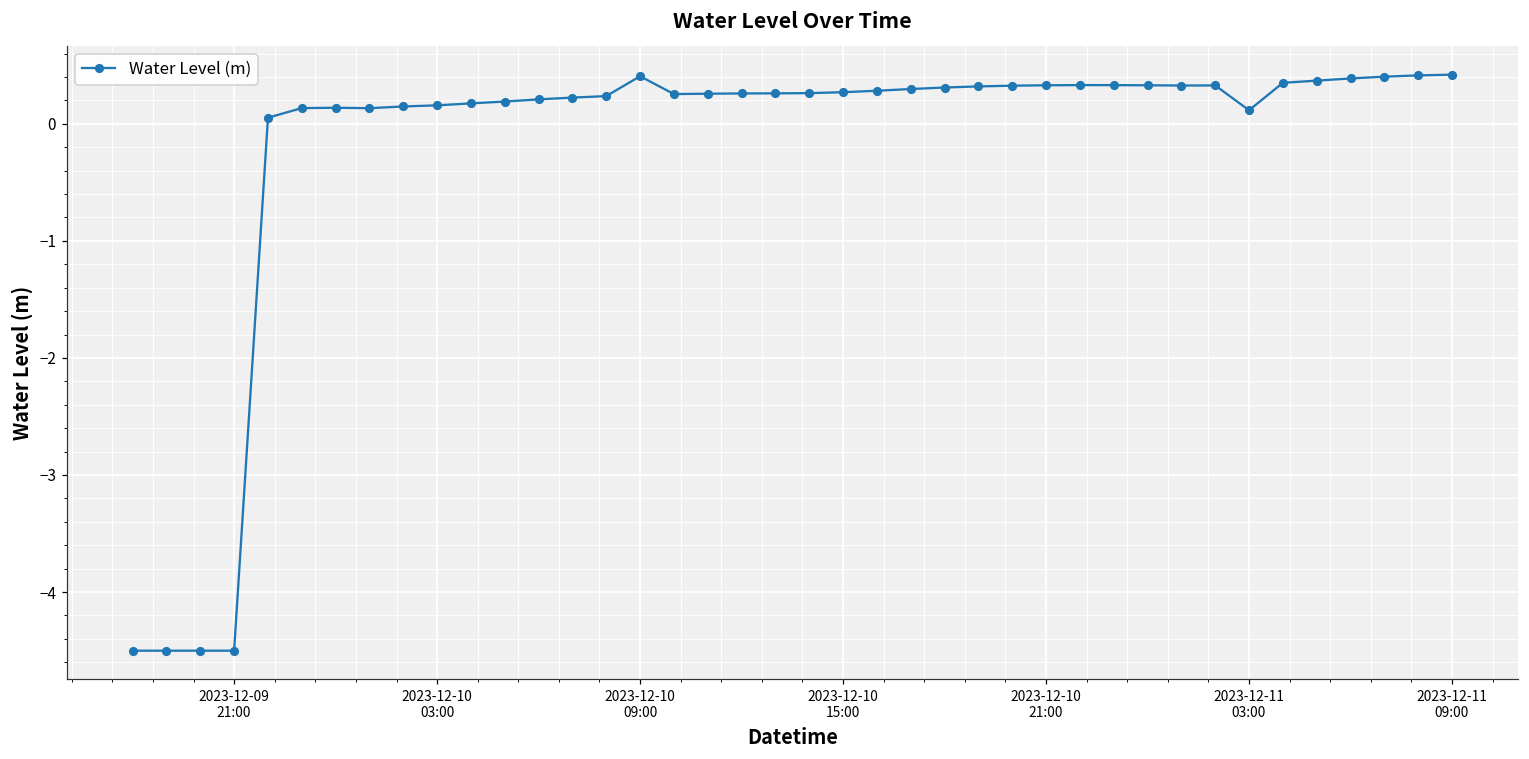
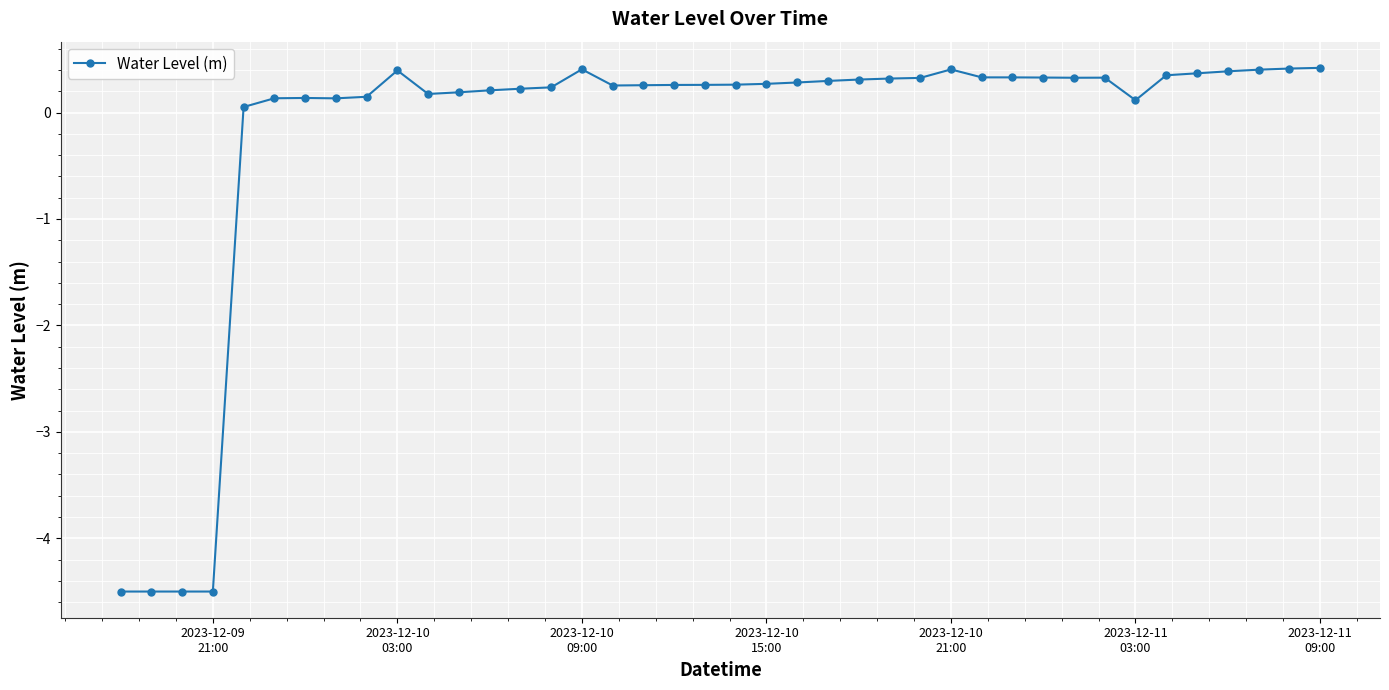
2023-12-10 03:00: 0.16 -> 0.40
2023-12-10 21:00: 0.33 -> 0.41
